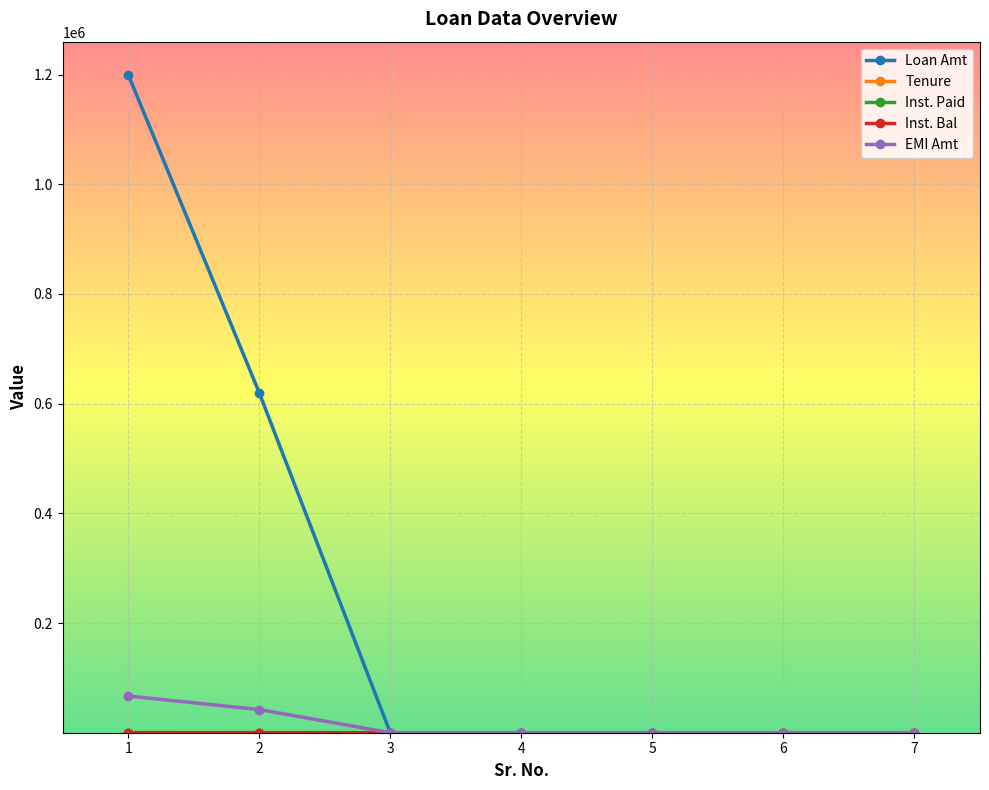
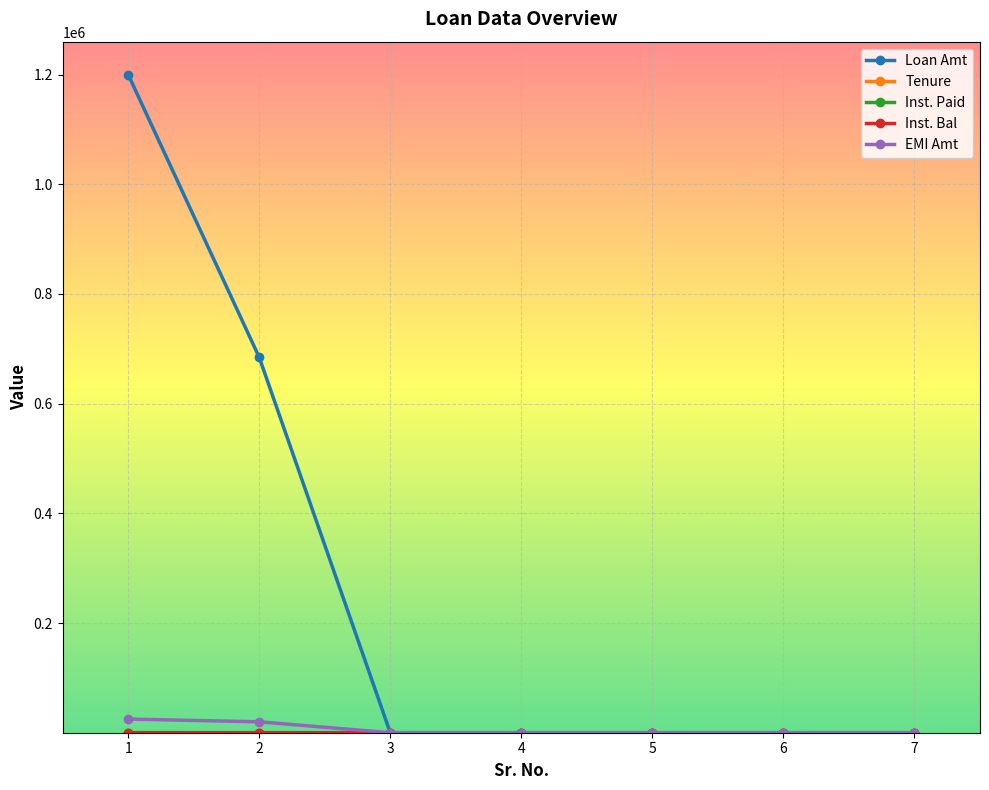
EMI Amt, 1: 70000 -> 20000
Loan Amt, 2: 620000 -> 680000
EMI Amt, 2: 40000 -> 20000
